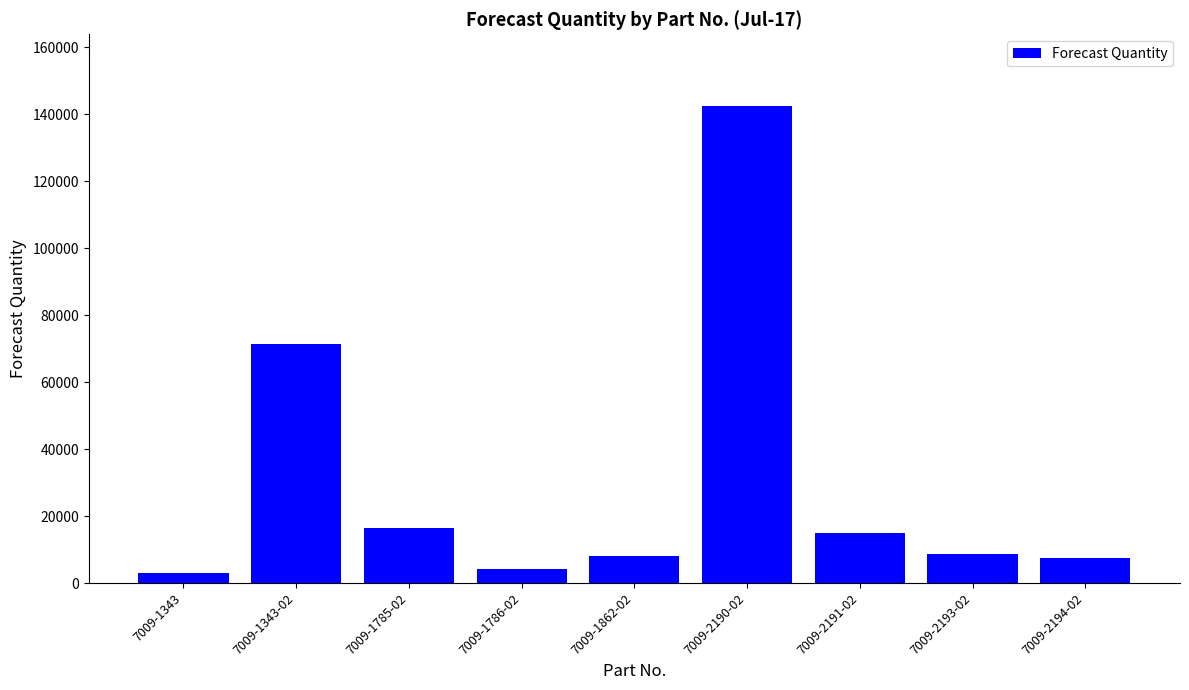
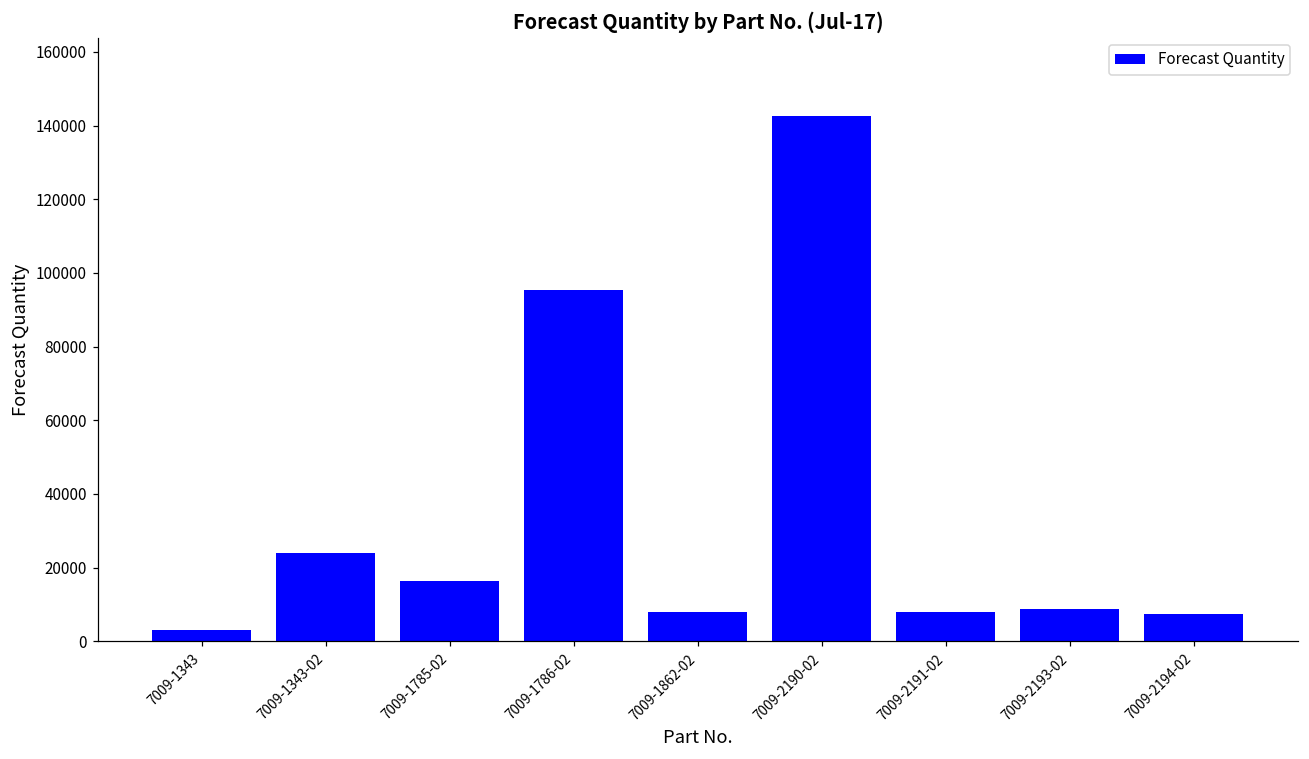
7009-1343-02: 71000 -> 24000
7009-1786-02: 4000 -> 95000
7009-2191-02: 15000 -> 8000
